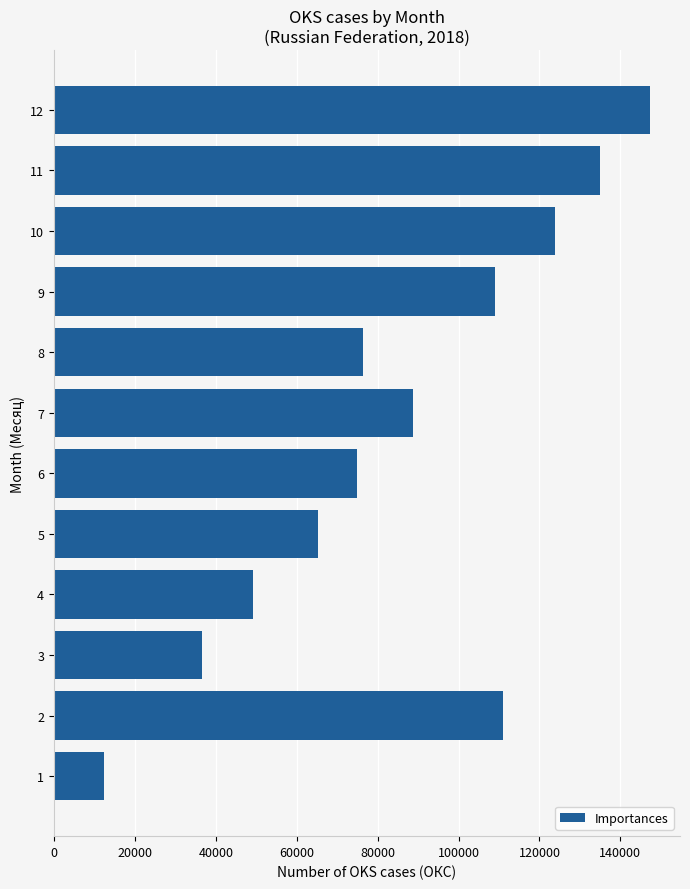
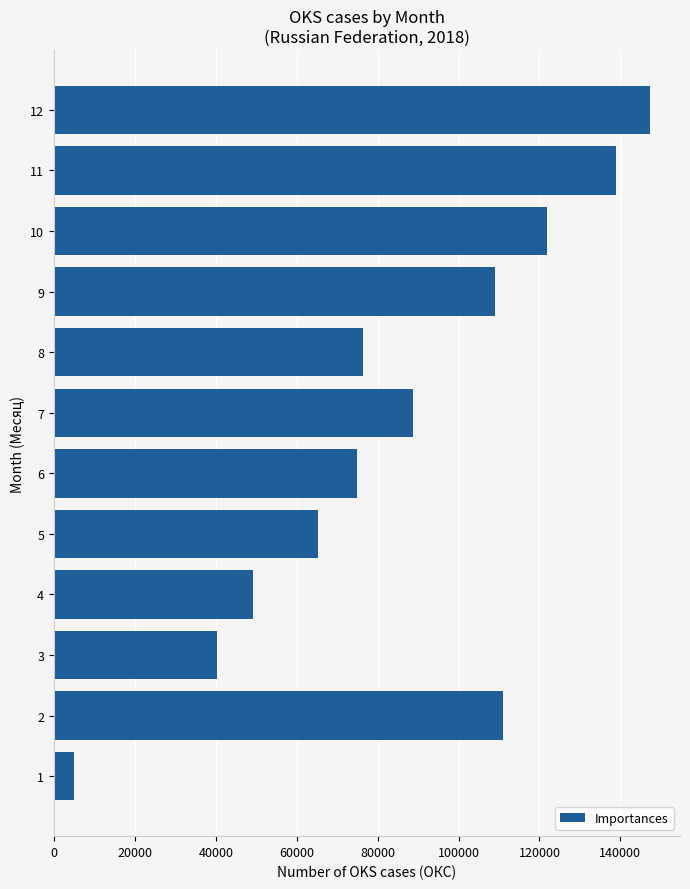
11: 135000 -> 139000
10: 124000 -> 122000
3: 37000 -> 40000
1: 12000 -> 5000
